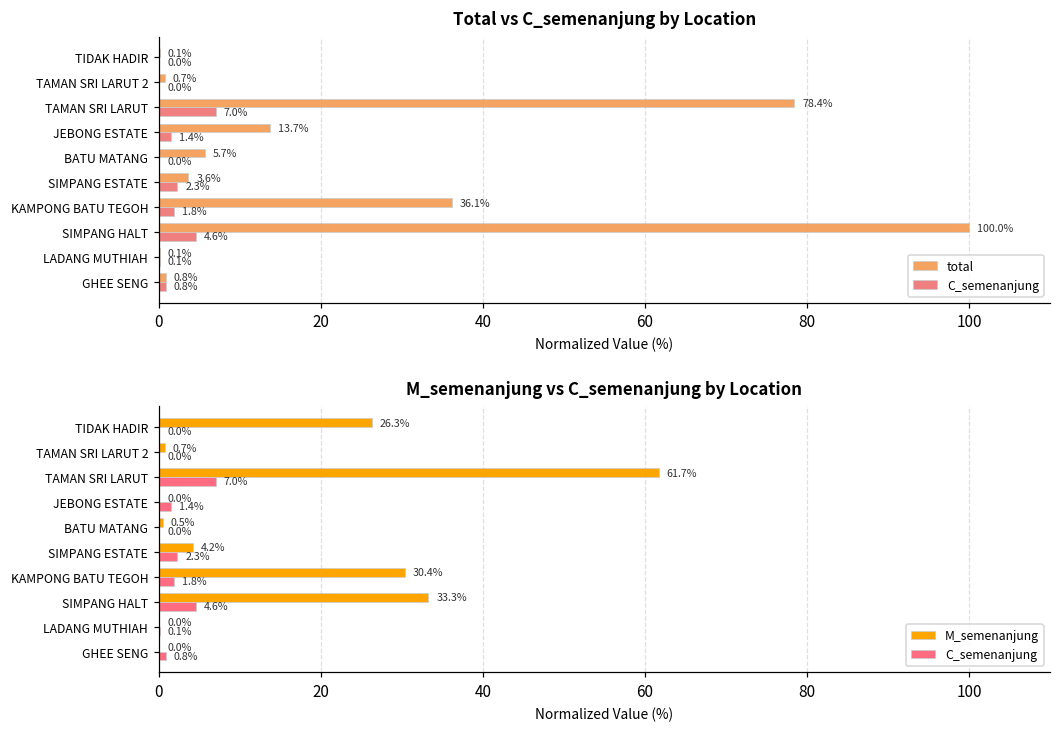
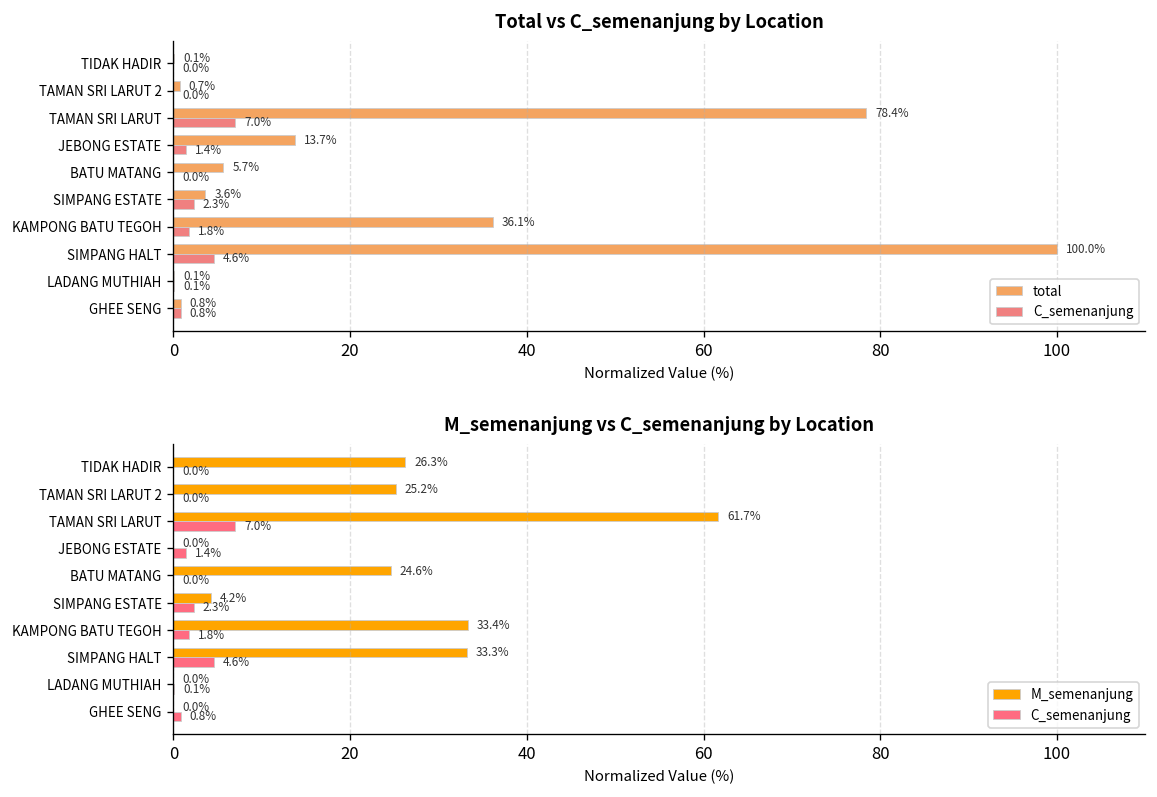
M_semenanjung vs C_semenanjung by Location, M_semenanjung, TAMAN SRI LARUT 2: 0.7% -> 25.2%
M_semenanjung vs C_semenanjung by Location, M_semenanjung, BATU MATANG: 0.5% -> 24.6%
M_semenanjung vs C_semenanjung by Location, M_semenanjung, KAMPONG BATU TEGOH: 30.4% -> 33.4%
